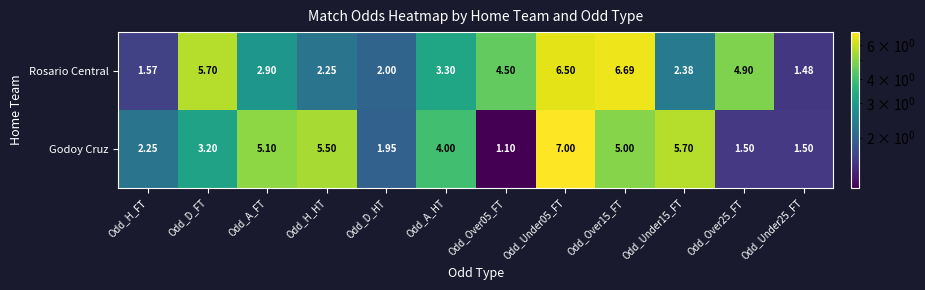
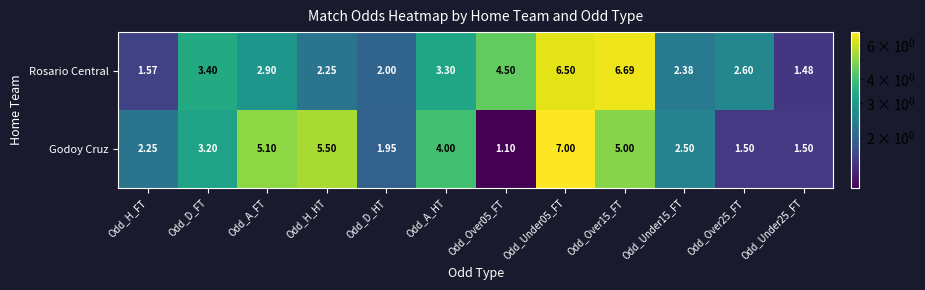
Rosario Central, Odd_D_FT: 5.70 -> 3.40
Rosario Central, Odd_Over25_FT: 4.90 -> 2.60
Godoy Cruz, Odd_Under15_FT: 5.70 -> 2.50
